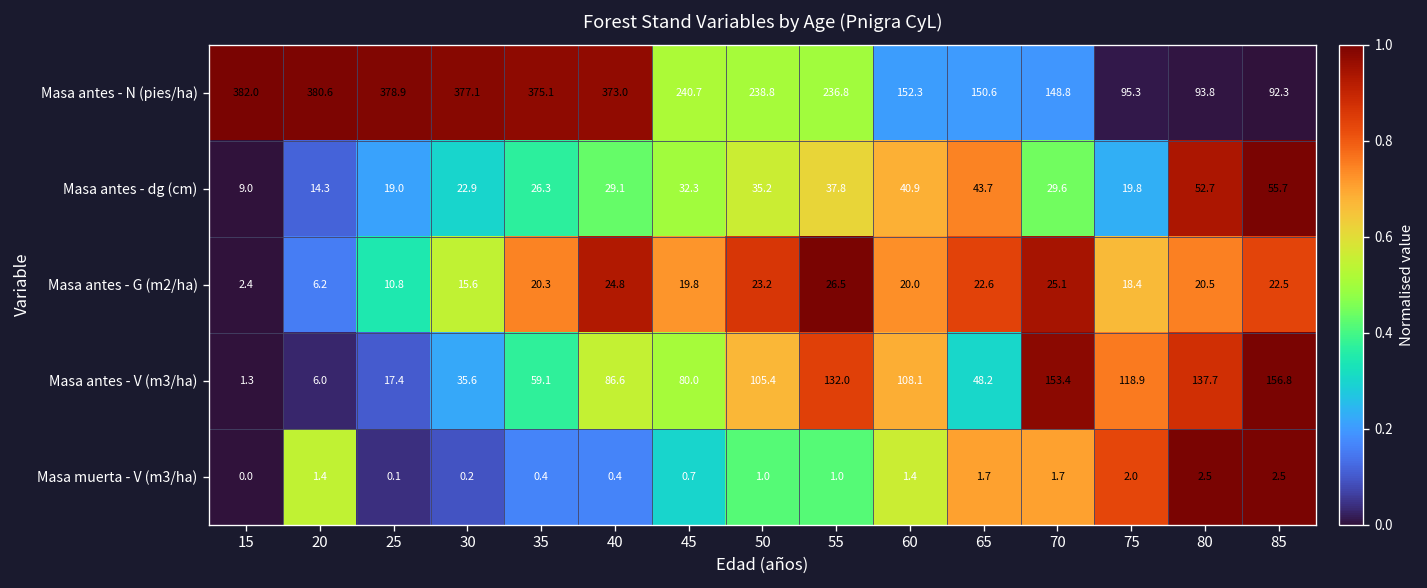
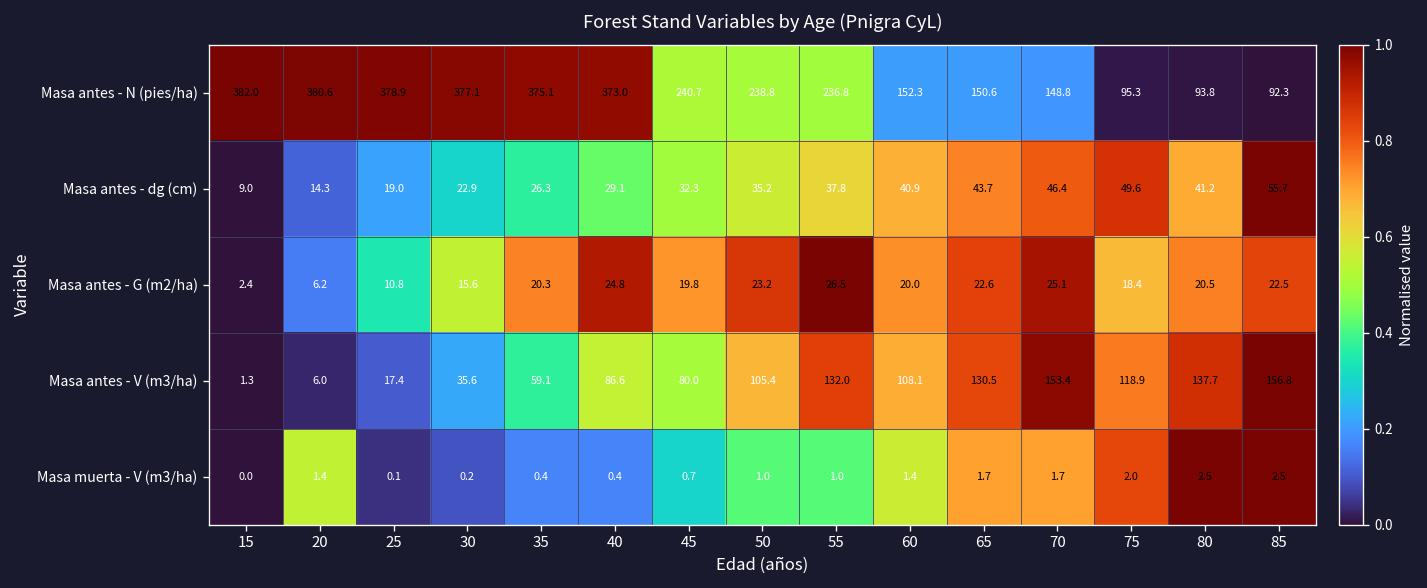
Masa antes - dg (cm), 70: 29.6 -> 46.4
Masa antes - dg (cm), 75: 19.8 -> 49.6
Masa antes - dg (cm), 80: 52.7 -> 41.2
Masa antes - V (m3/ha), 65: 48.2 -> 130.5
